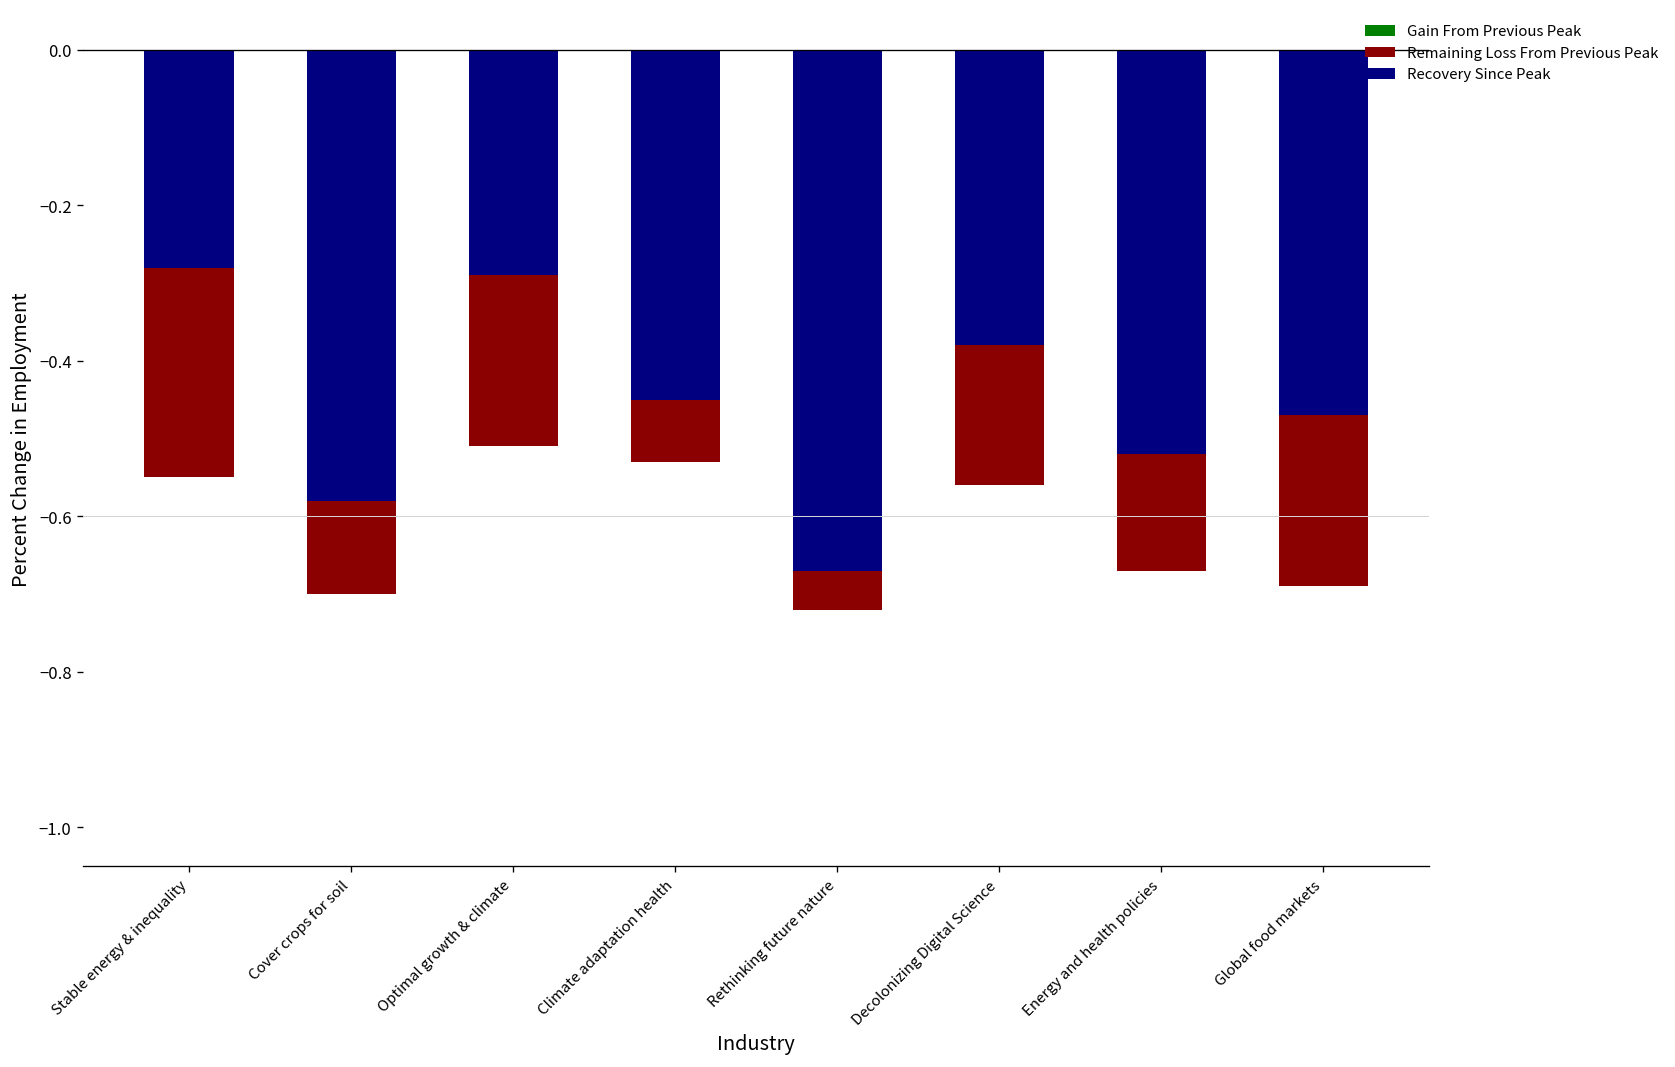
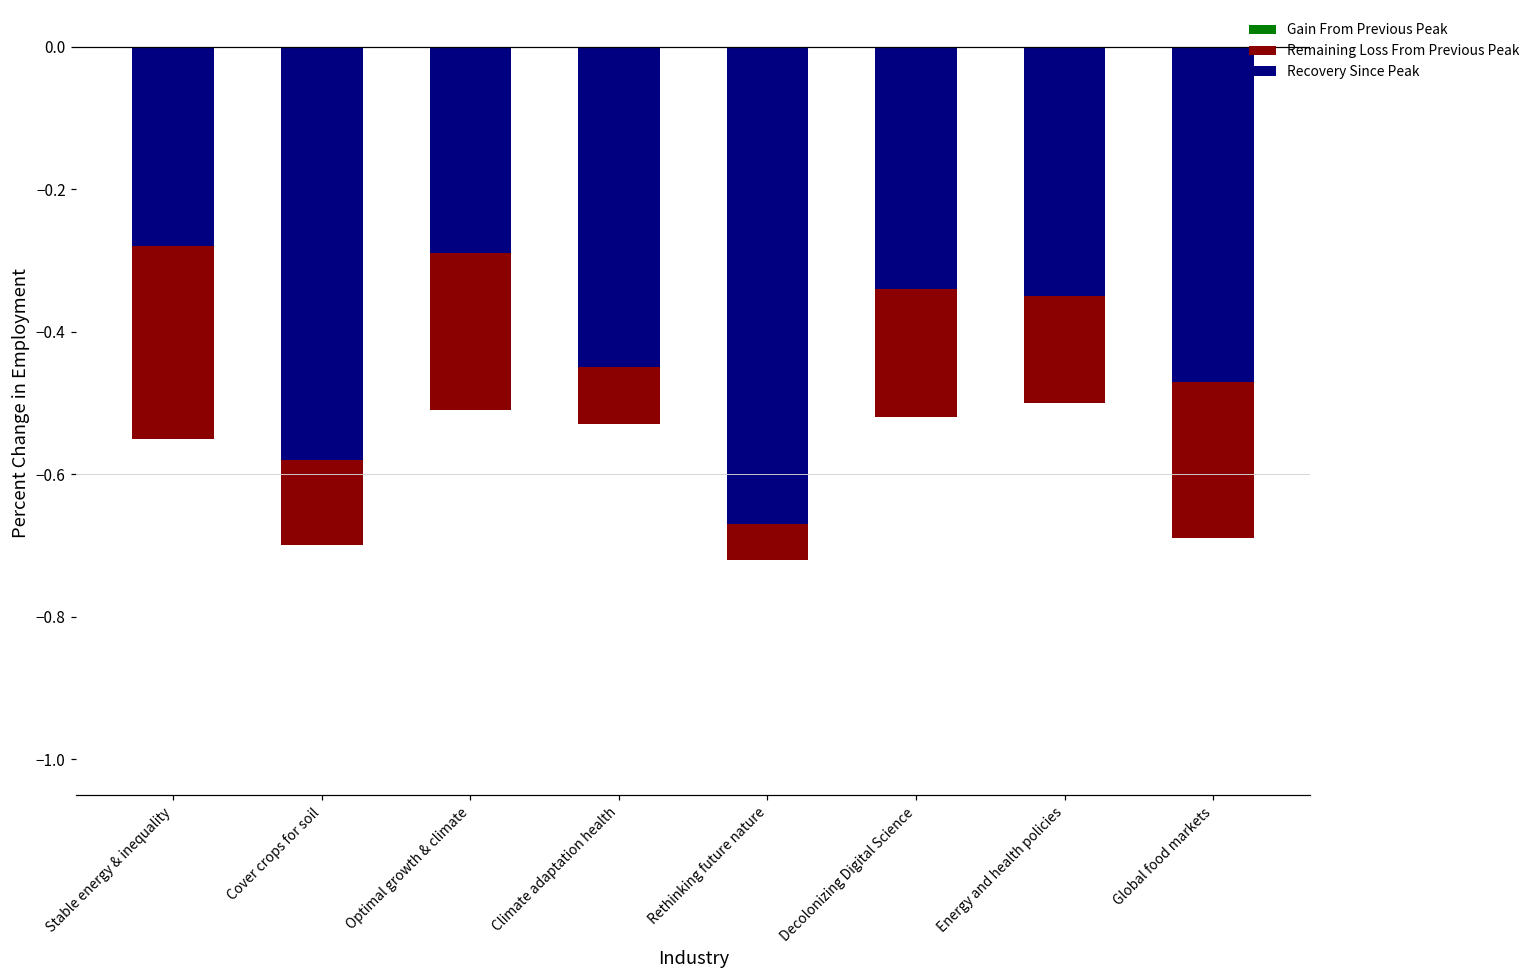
Recovery Since Peak, Decolonizing Digital Science: -0.38 -> -0.34
Recovery Since Peak, Energy and health policies: -0.52 -> -0.35
